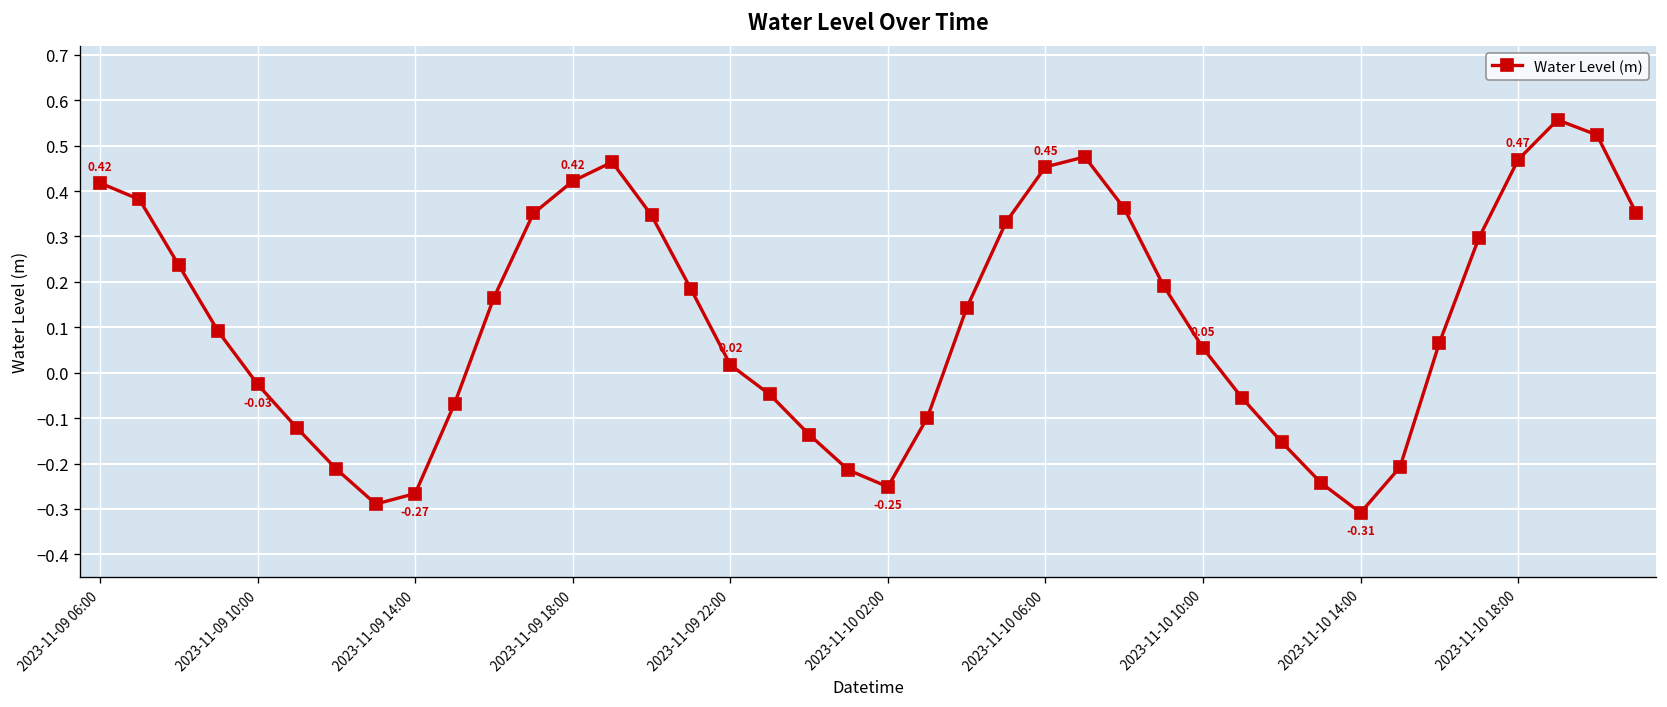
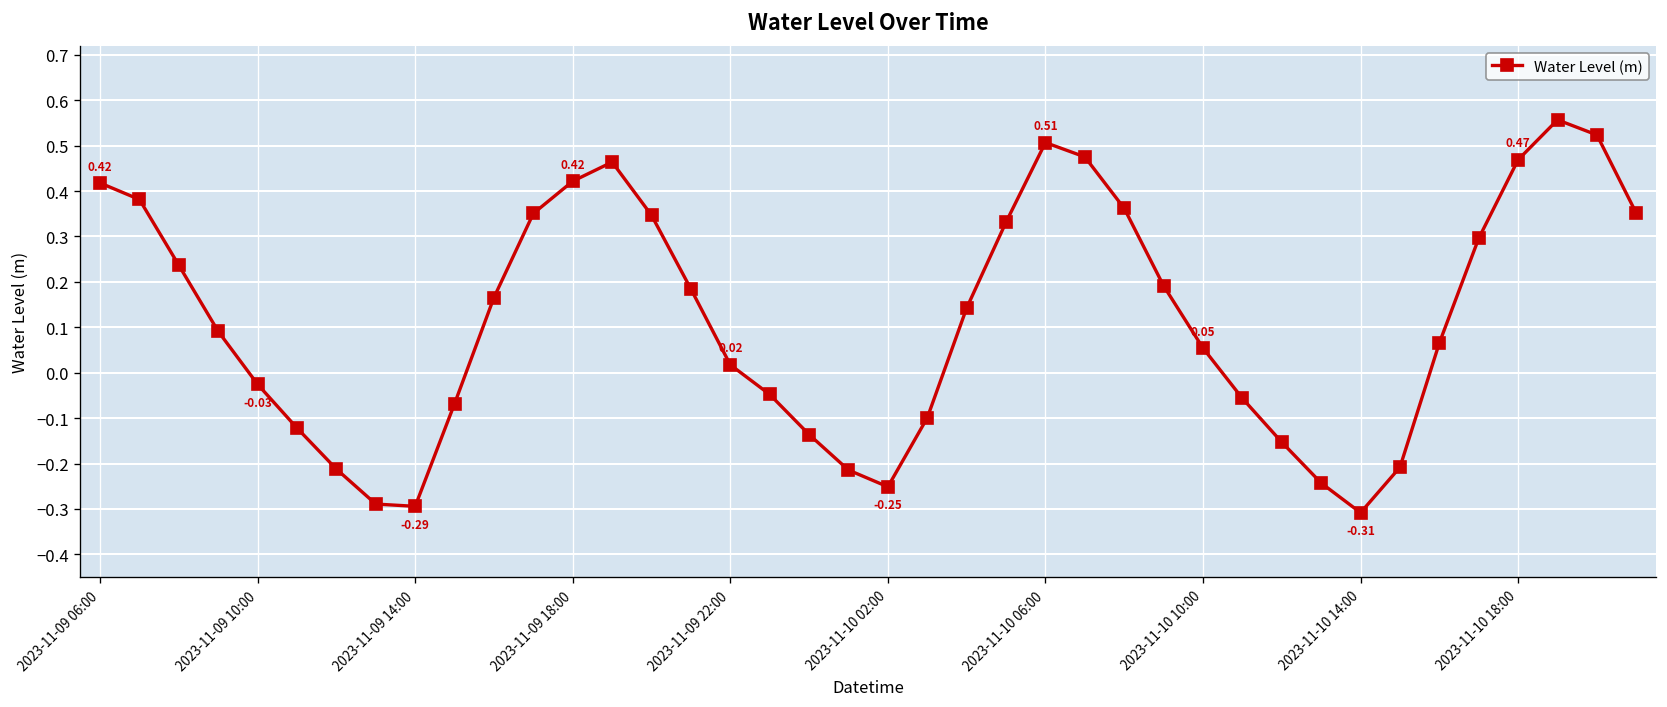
2023-11-09 14:00: -0.27 -> -0.29
2023-11-10 06:00: 0.45 -> 0.51
